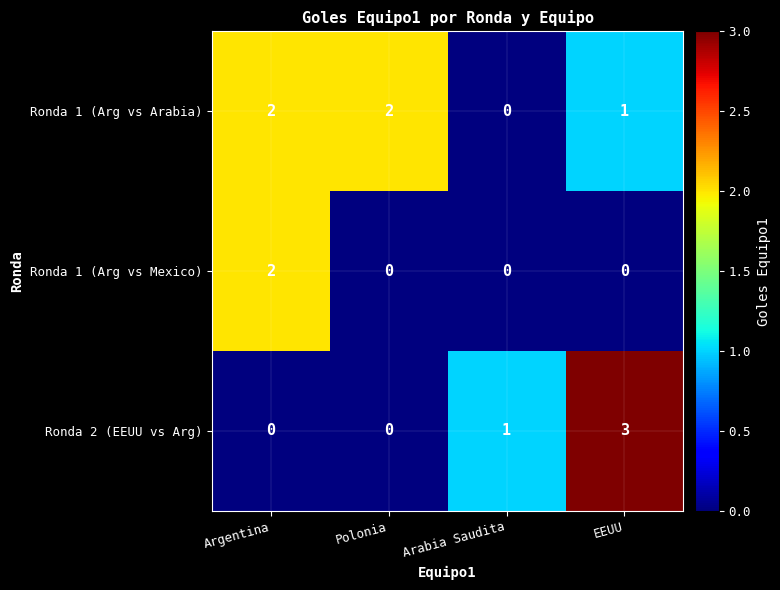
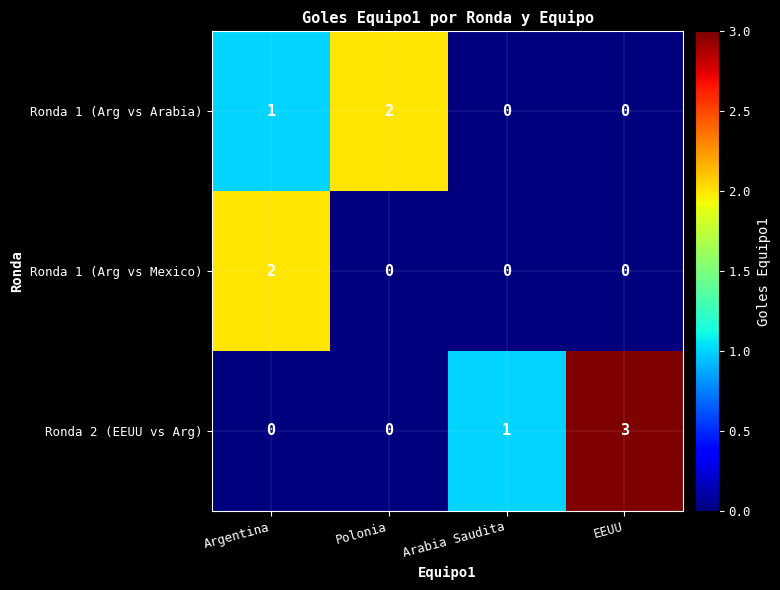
Ronda 1 (Arg vs Arabia), Argentina: 2 -> 1
Ronda 1 (Arg vs Arabia), EEUU: 1 -> 0
